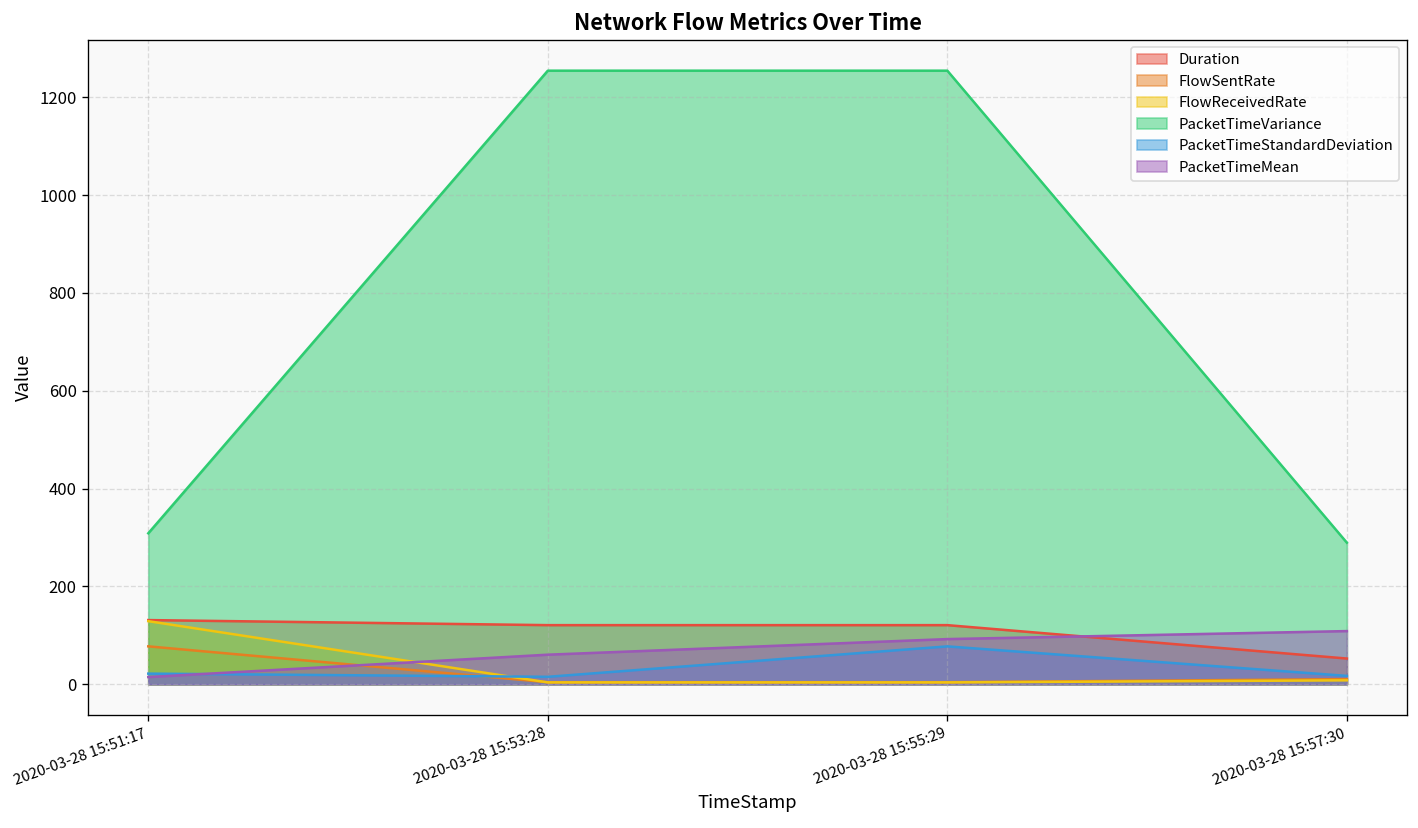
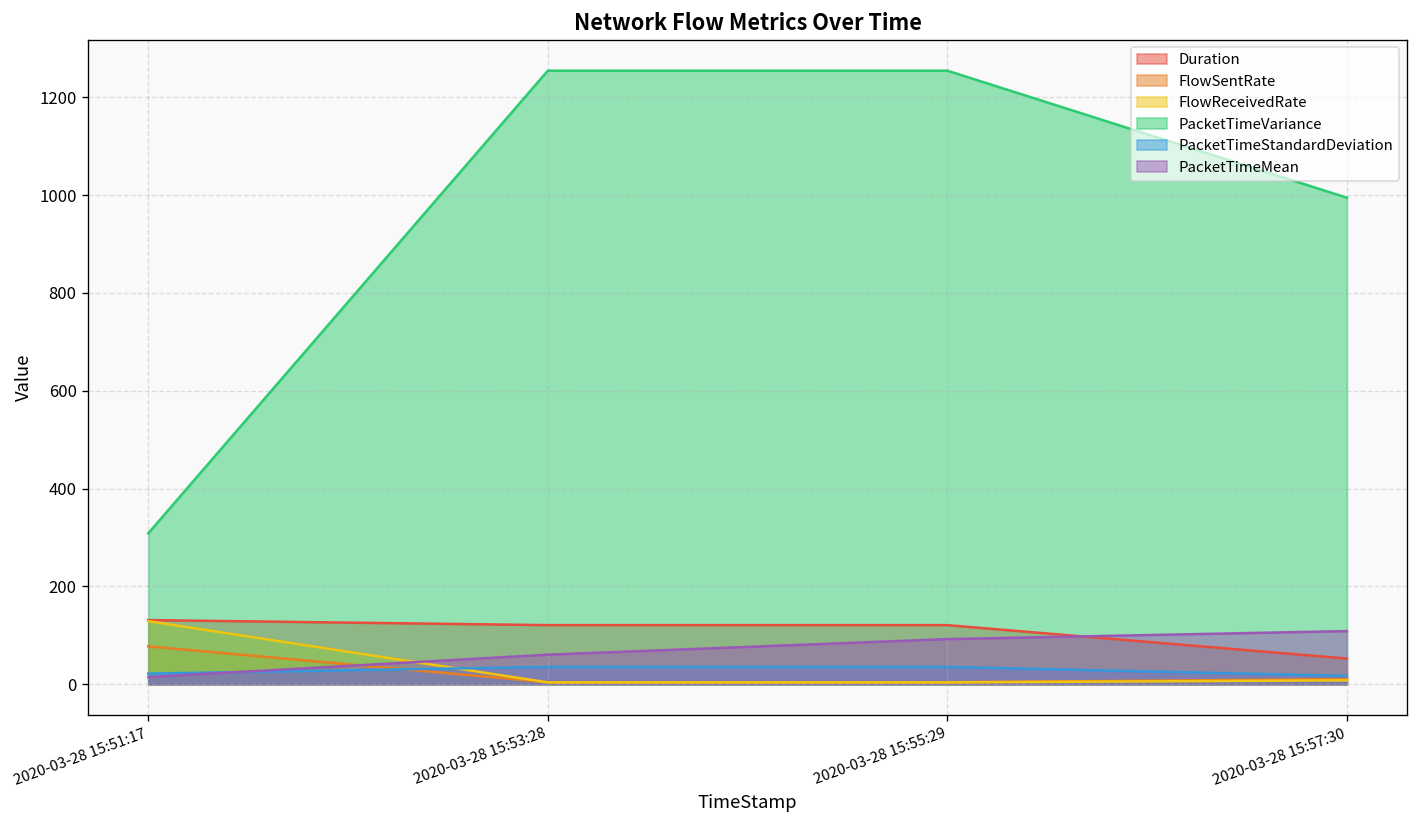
PacketTimeStandardDeviation, 2020-03-28 15:53:28: 20 -> 40
PacketTimeStandardDeviation, 2020-03-28 15:55:29: 80 -> 40
PacketTimeVariance, 2020-03-28 15:57:30: 290 -> 990
